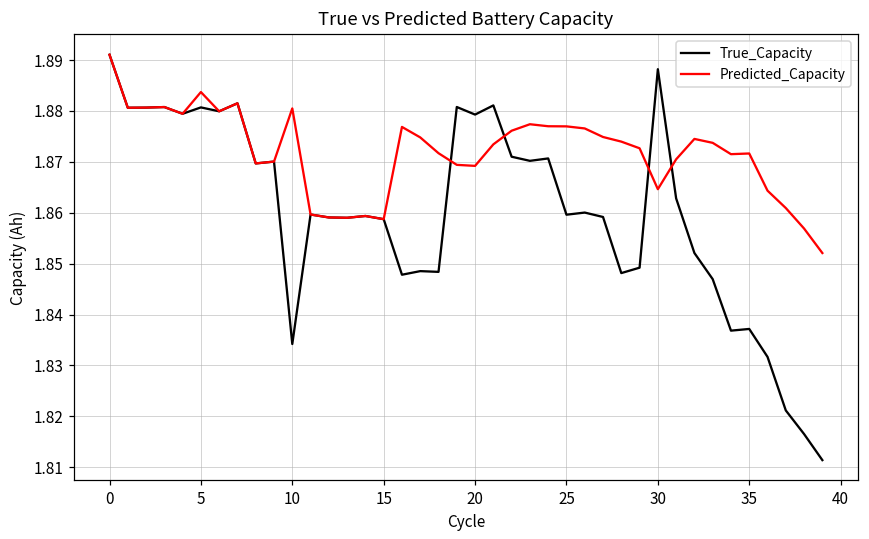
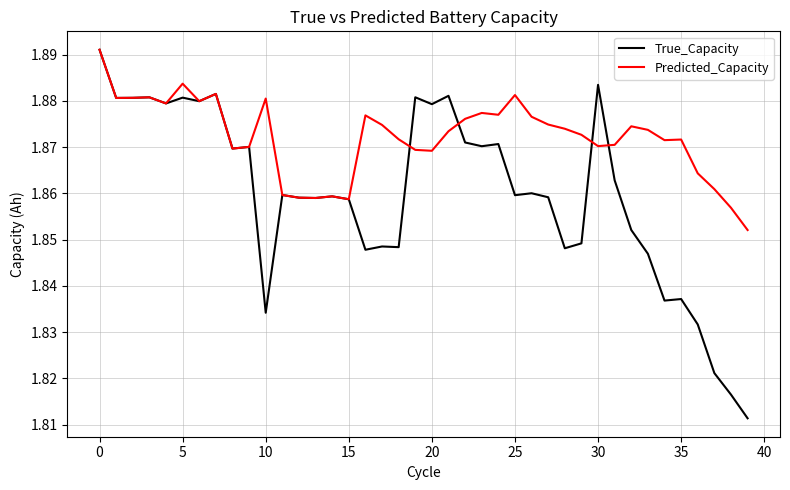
Predicted_Capacity, 25: 1.877 -> 1.881
True_Capacity, 30: 1.888 -> 1.883
Predicted_Capacity, 30: 1.865 -> 1.870
